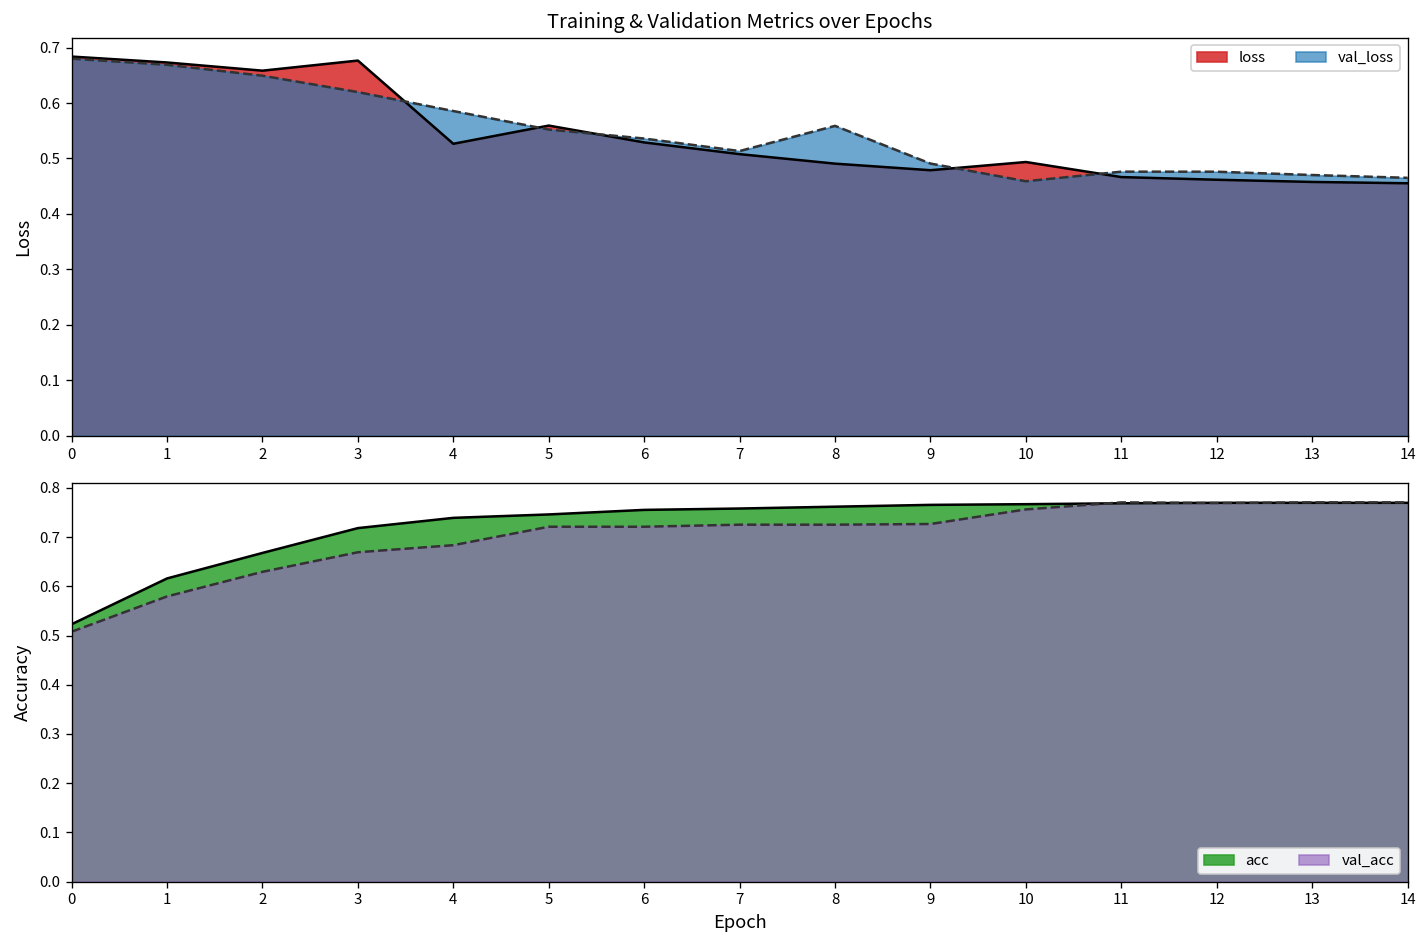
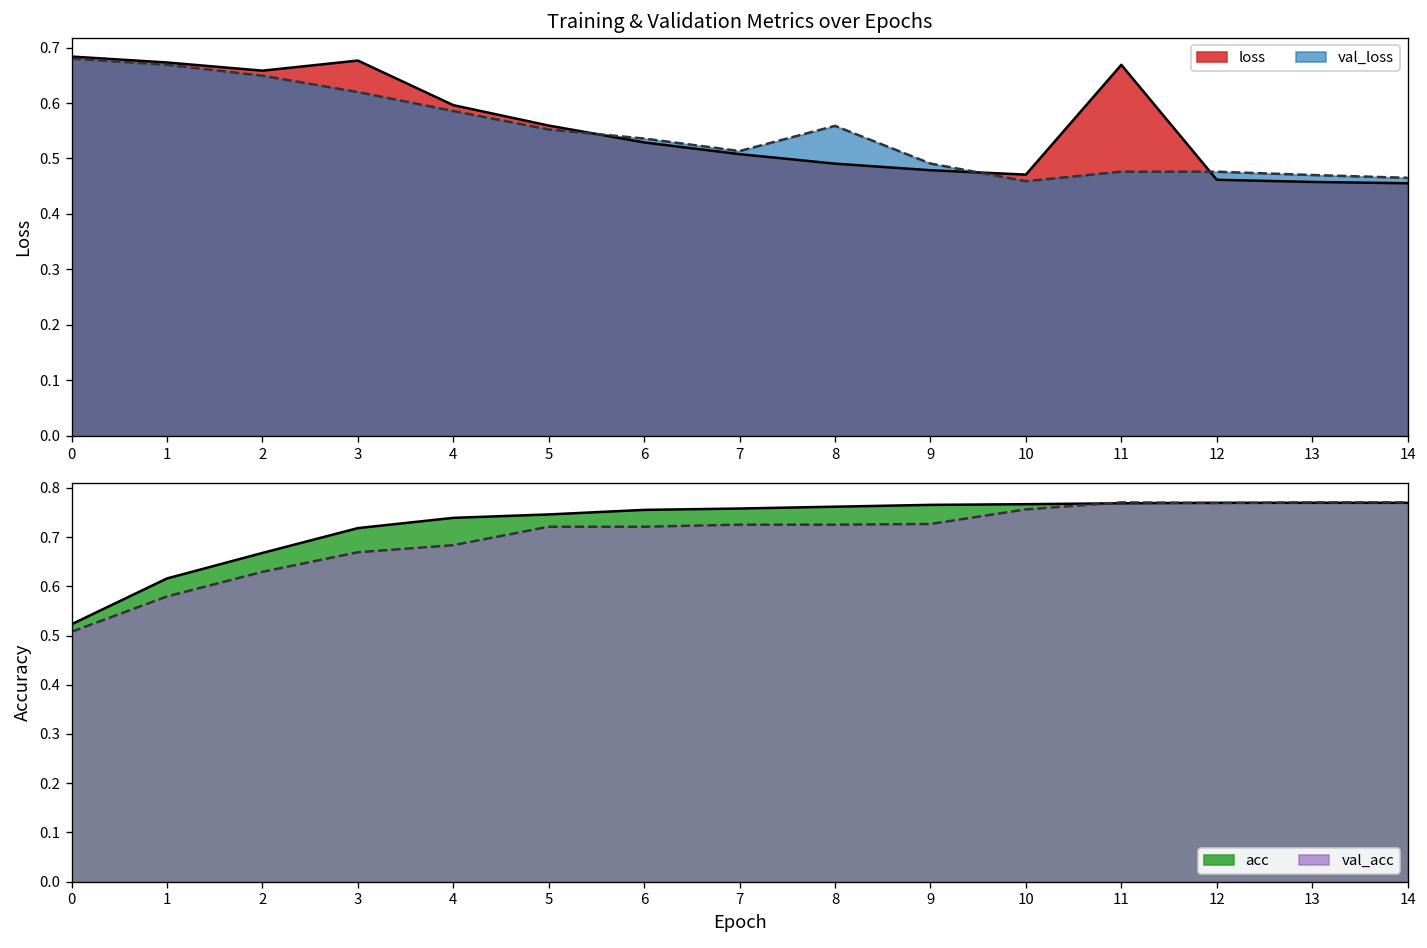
Training & Validation Metrics over Epochs, loss, 4: 0.53 -> 0.60
Training & Validation Metrics over Epochs, loss, 10: 0.49 -> 0.47
Training & Validation Metrics over Epochs, loss, 11: 0.47 -> 0.67
